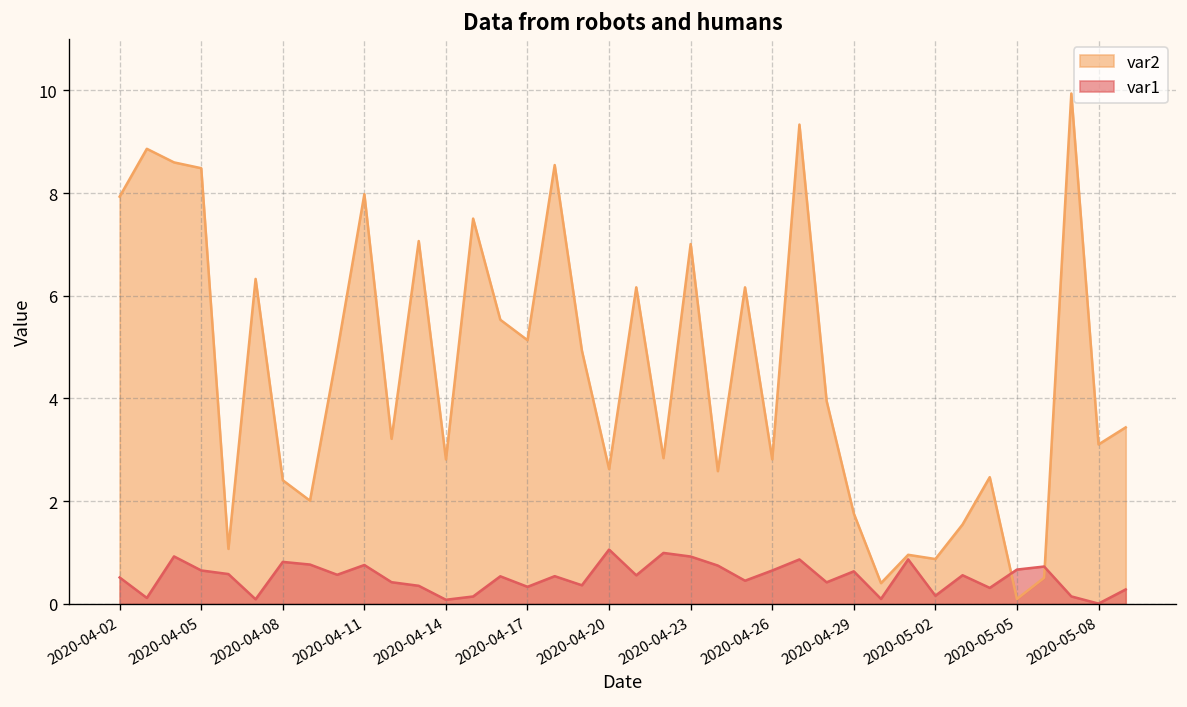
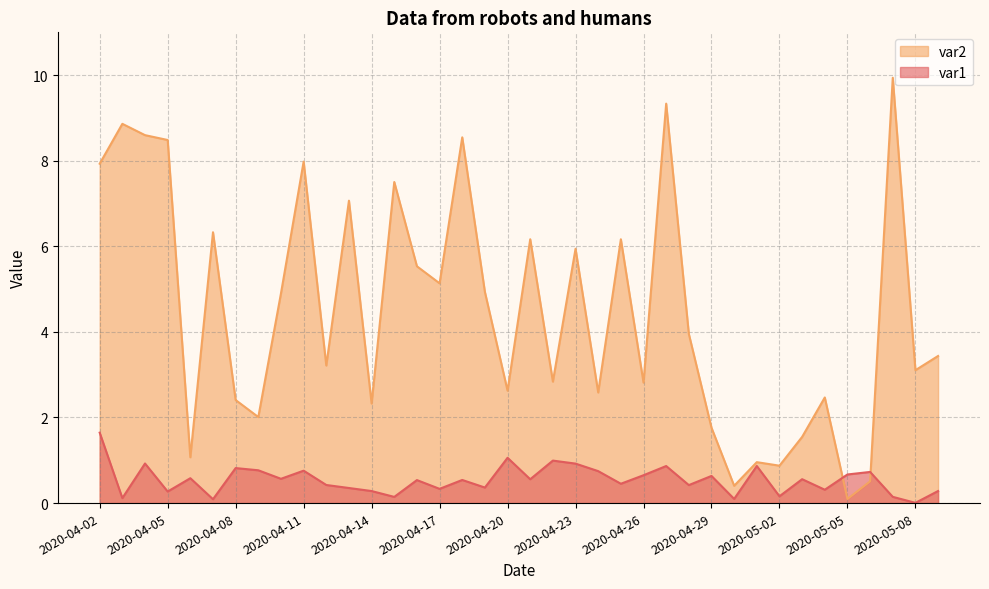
var1, 2020-04-02: 0.5 -> 1.6
var1, 2020-04-05: 0.7 -> 0.3
var2, 2020-04-14: 2.8 -> 2.3
var1, 2020-04-14: 0.1 -> 0.3
var2, 2020-04-23: 7.0 -> 5.9
